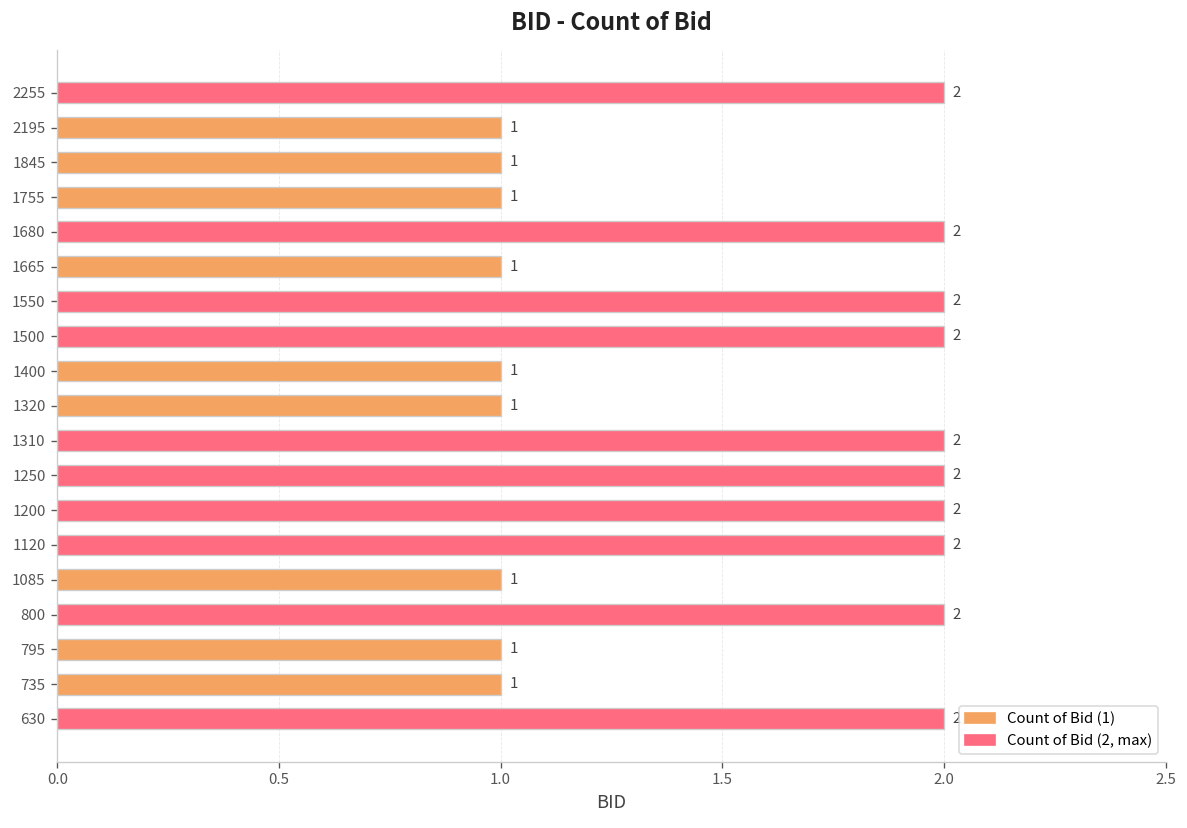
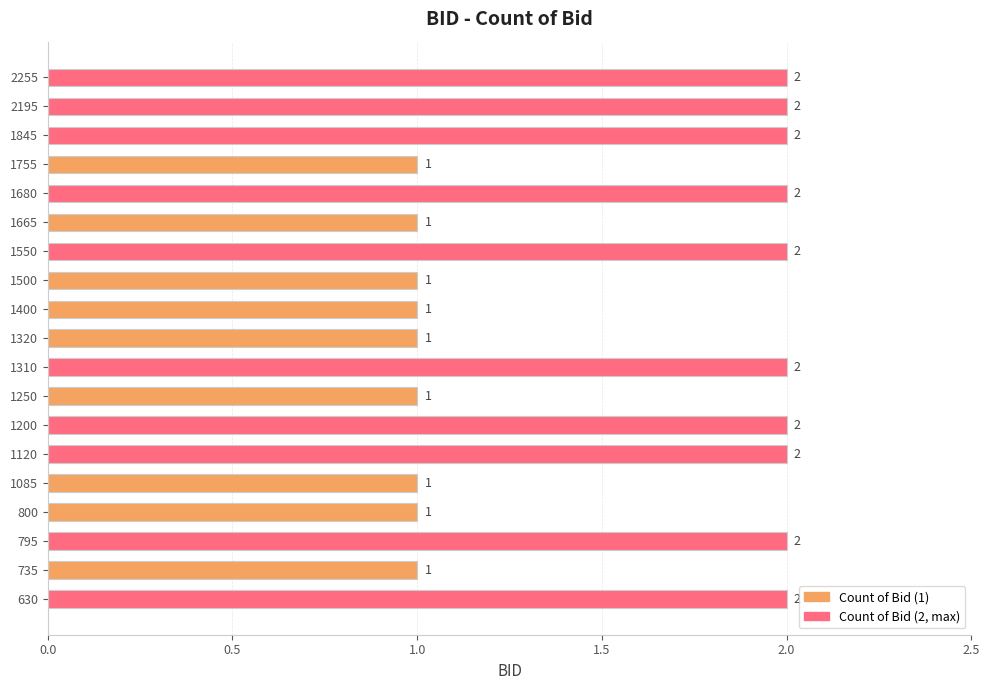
2195: 1 -> 2
1845: 1 -> 2
1500: 2 -> 1
1250: 2 -> 1
800: 2 -> 1
795: 1 -> 2
